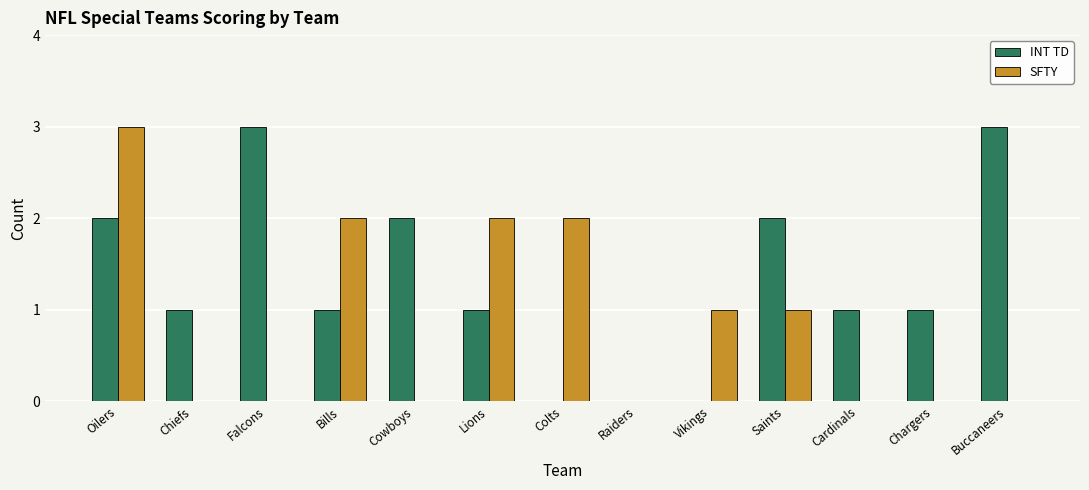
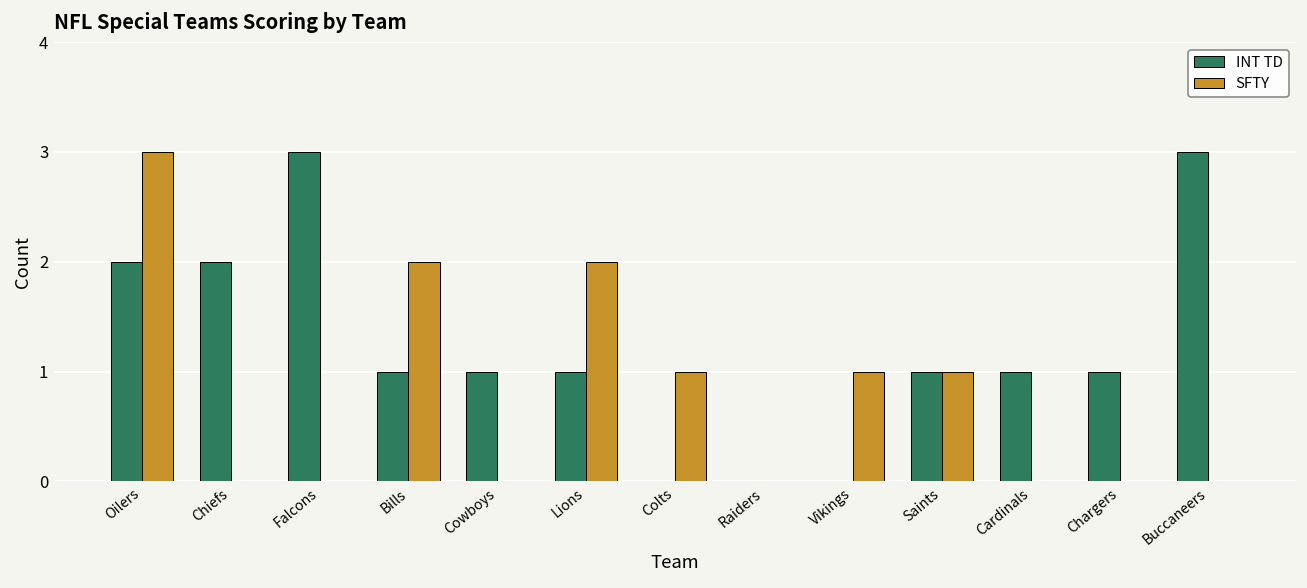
INT TD, Chiefs: 1 -> 2
INT TD, Cowboys: 2 -> 1
SFTY, Colts: 2 -> 1
INT TD, Saints: 2 -> 1
